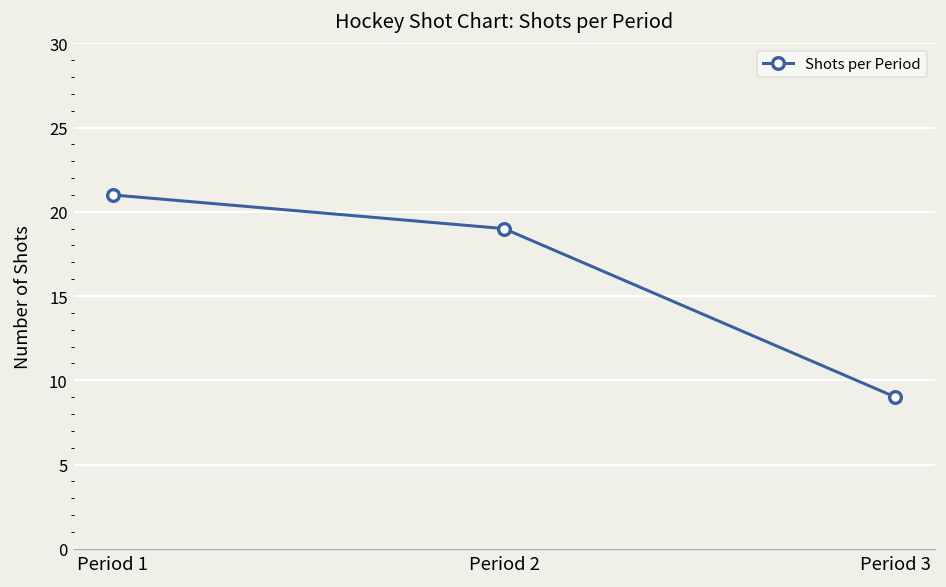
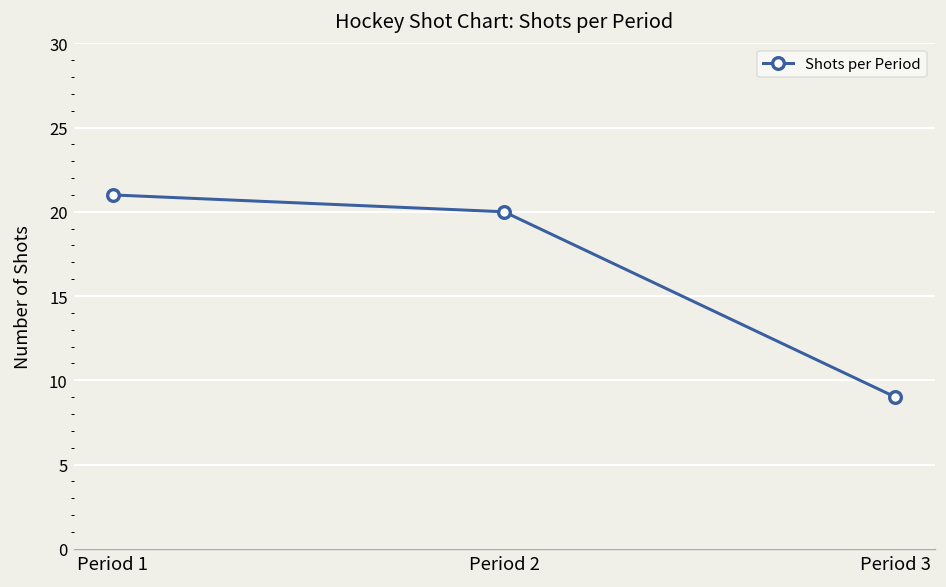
Period 2: 19 -> 20
